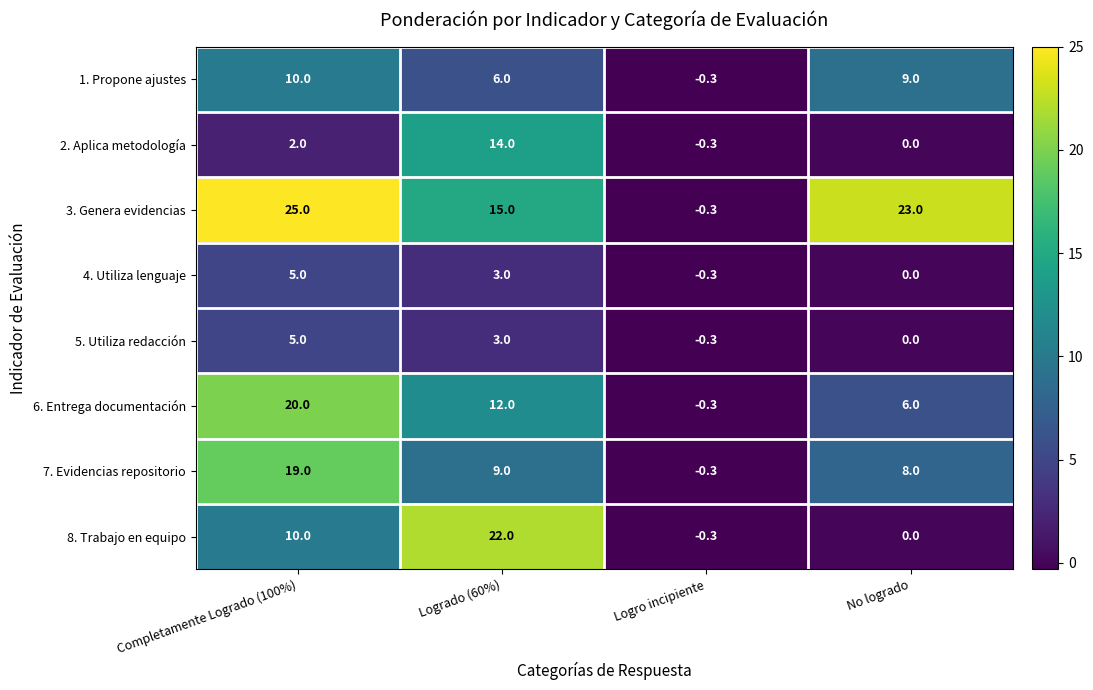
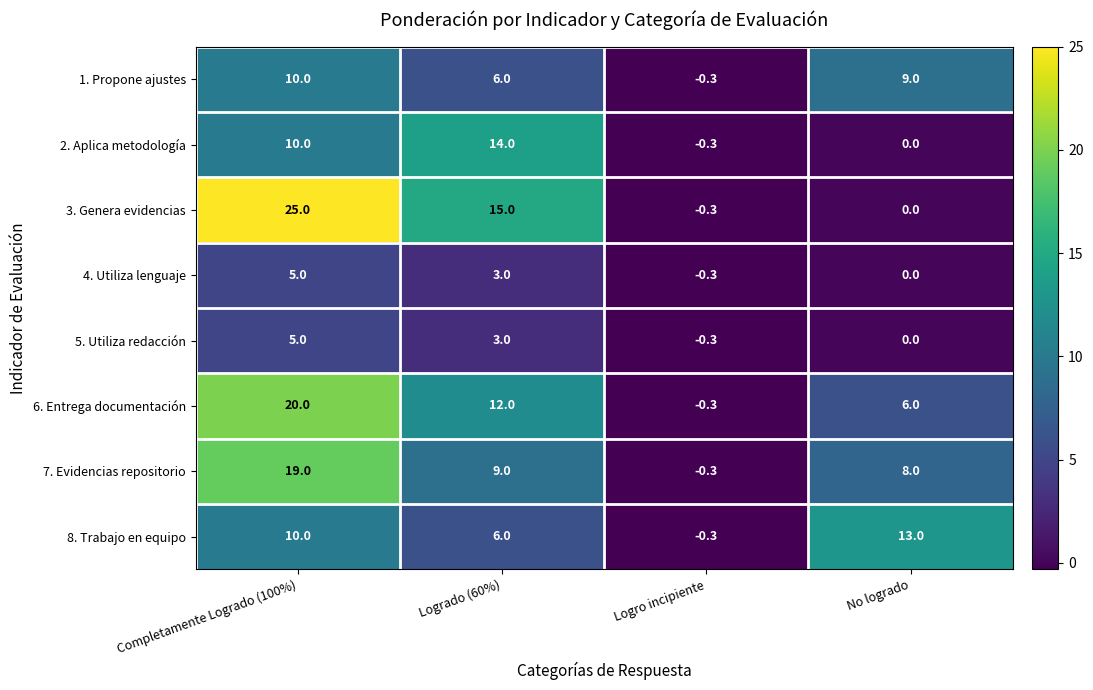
2. Aplica metodología, Completamente Logrado (100%): 2.0 -> 10.0
3. Genera evidencias, No logrado: 23.0 -> 0.0
8. Trabajo en equipo, Logrado (60%): 22.0 -> 6.0
8. Trabajo en equipo, No logrado: 0.0 -> 13.0
